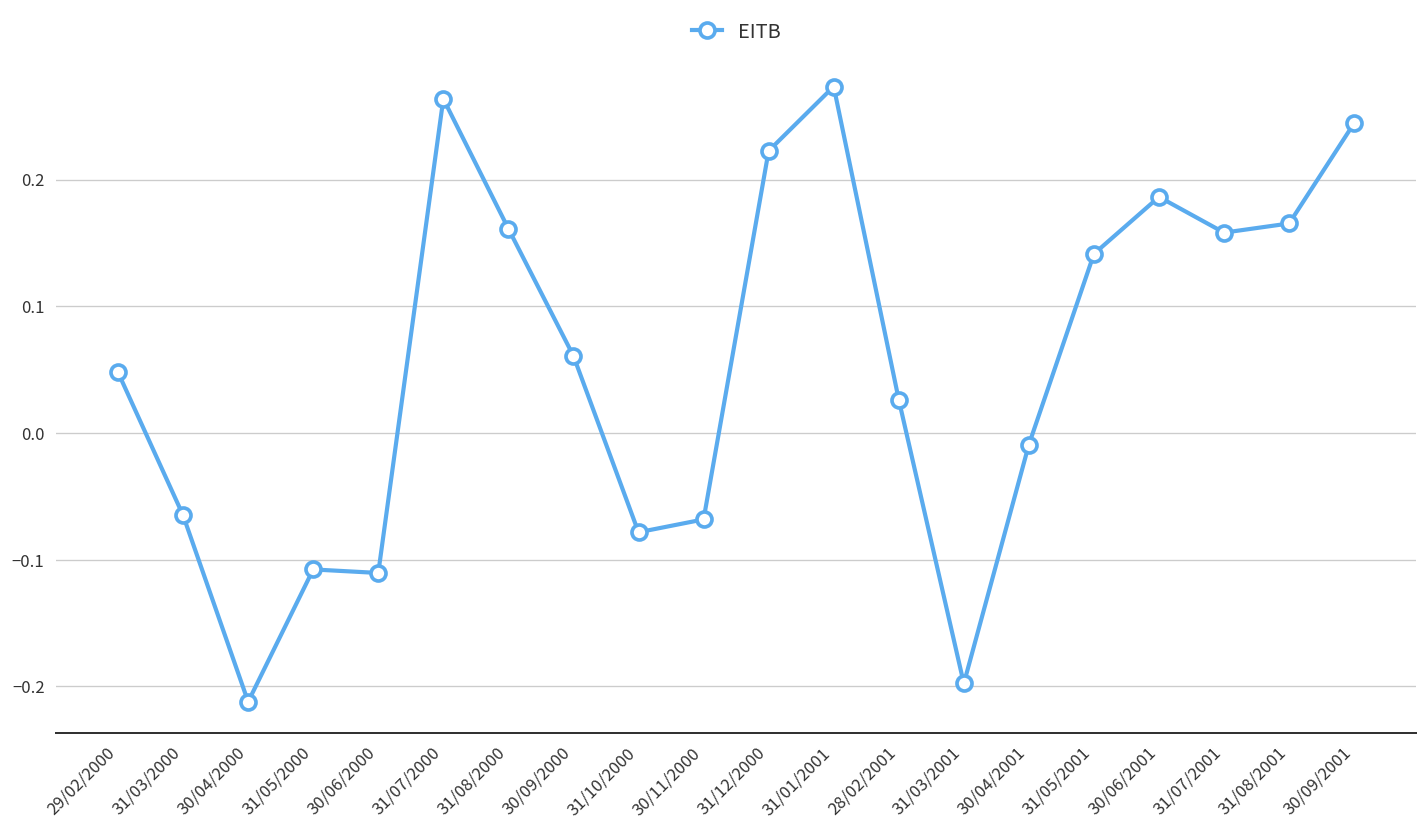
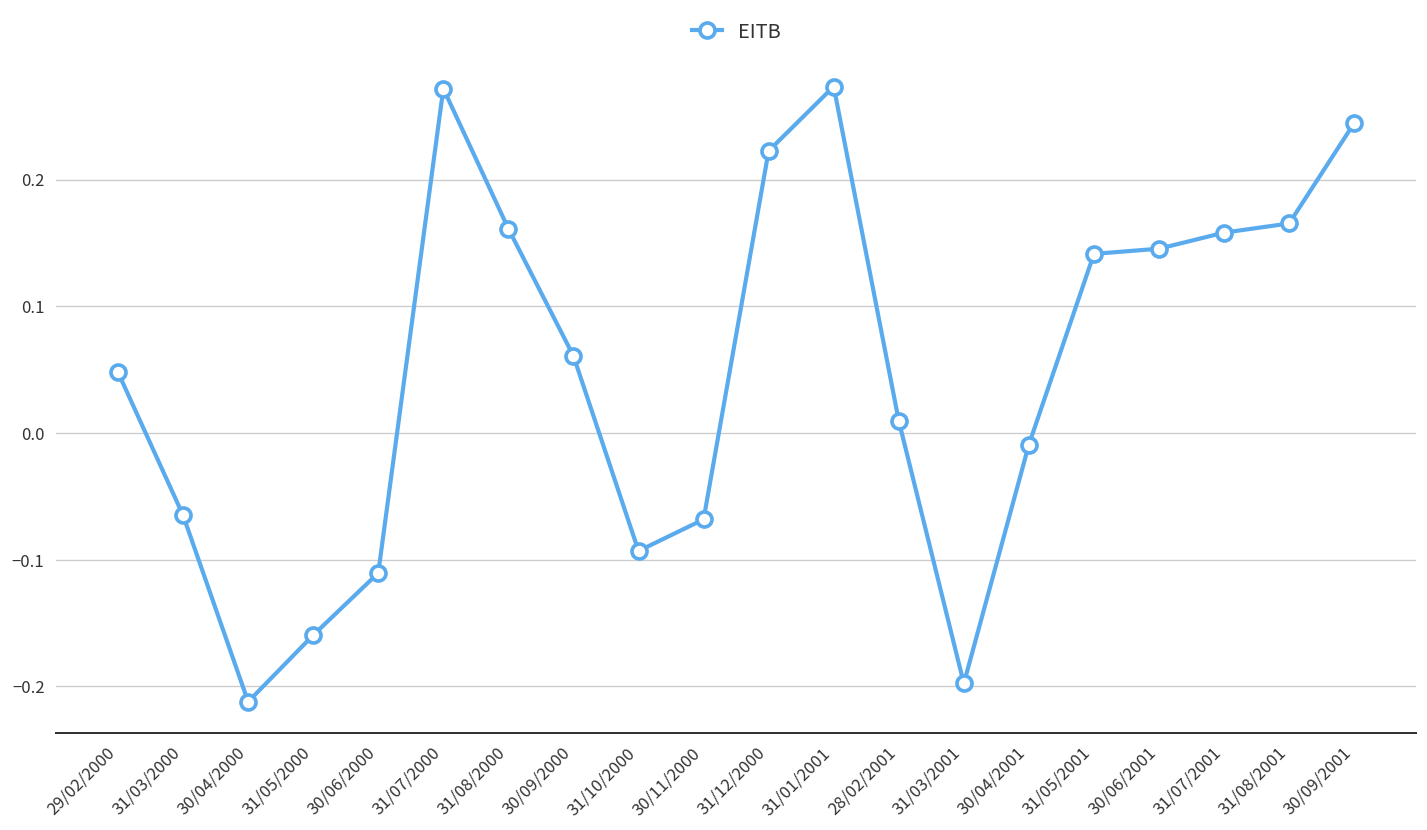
31/05/2000: -0.108 -> -0.159
31/07/2000: 0.264 -> 0.272
31/10/2000: -0.078 -> -0.093
28/02/2001: 0.026 -> 0.010
30/06/2001: 0.186 -> 0.145
